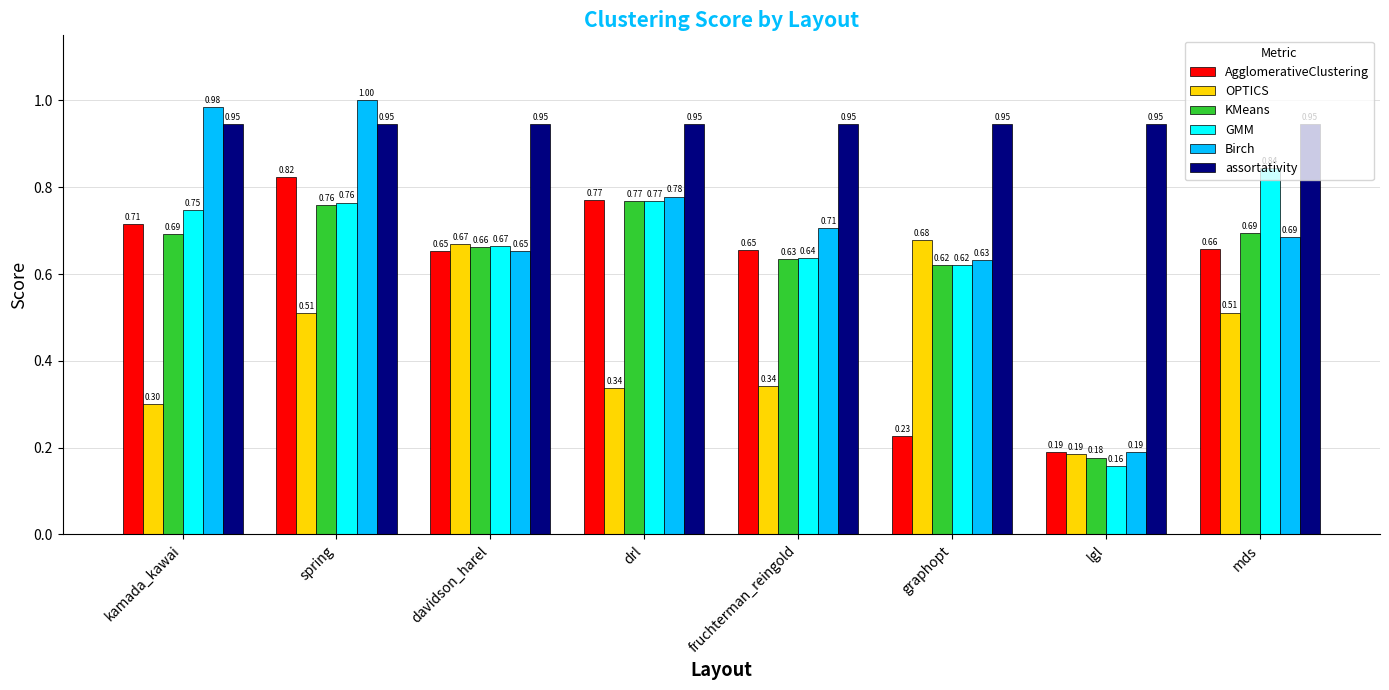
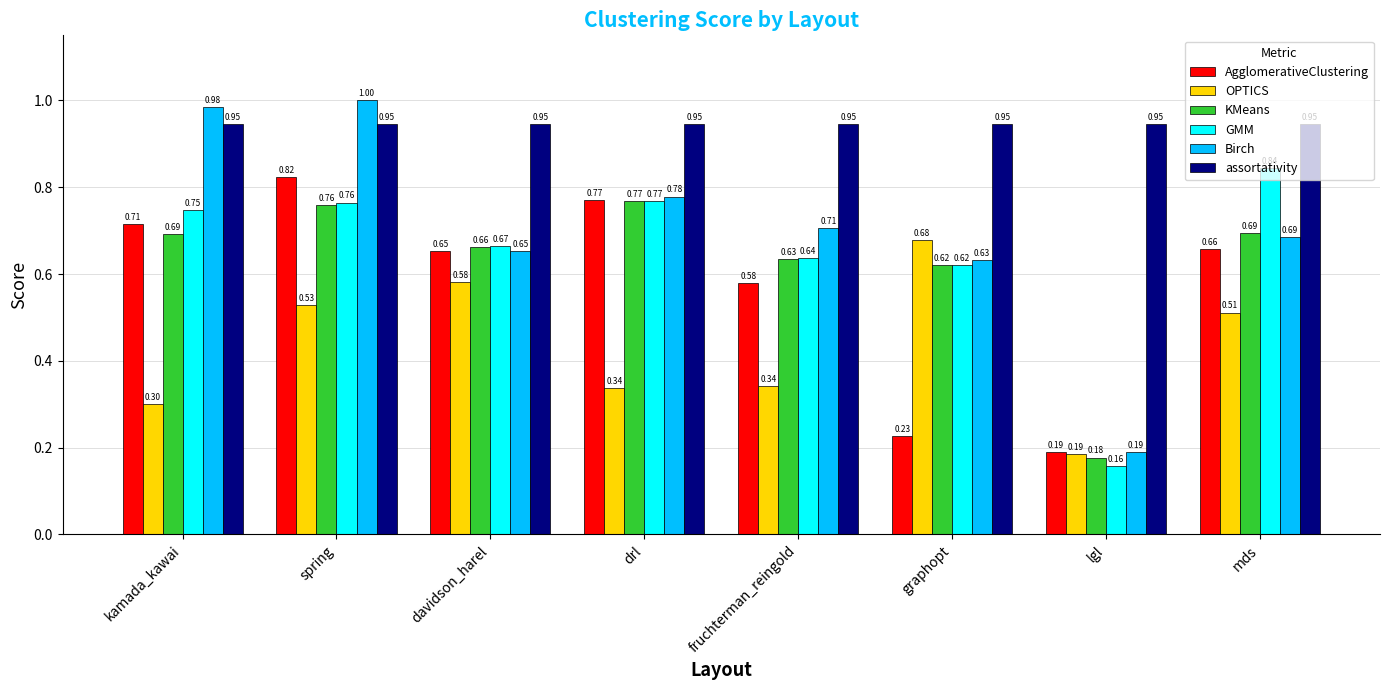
OPTICS, spring: 0.51 -> 0.53
OPTICS, davidson_harel: 0.67 -> 0.58
AgglomerativeClustering, fruchterman_reingold: 0.65 -> 0.58
